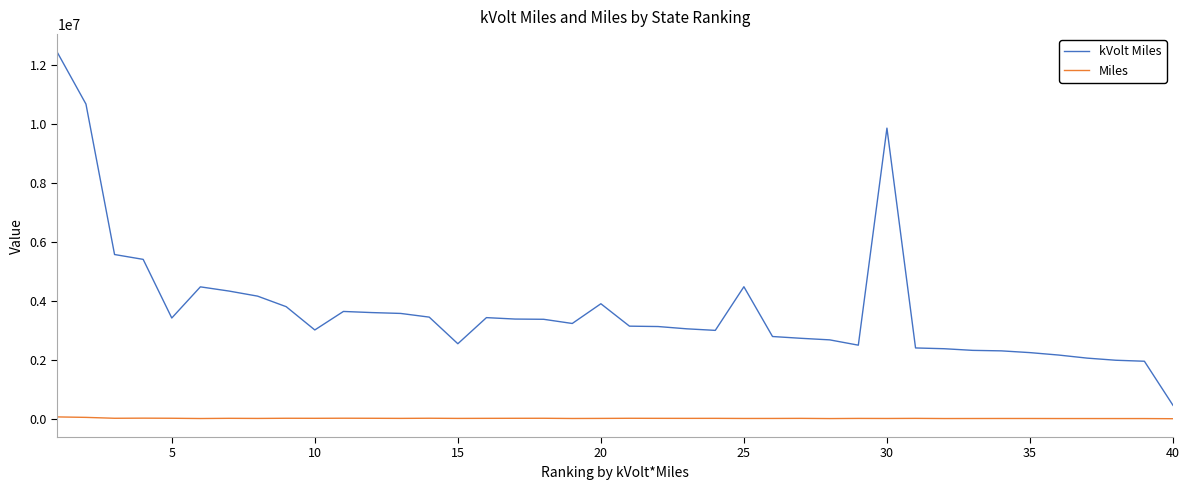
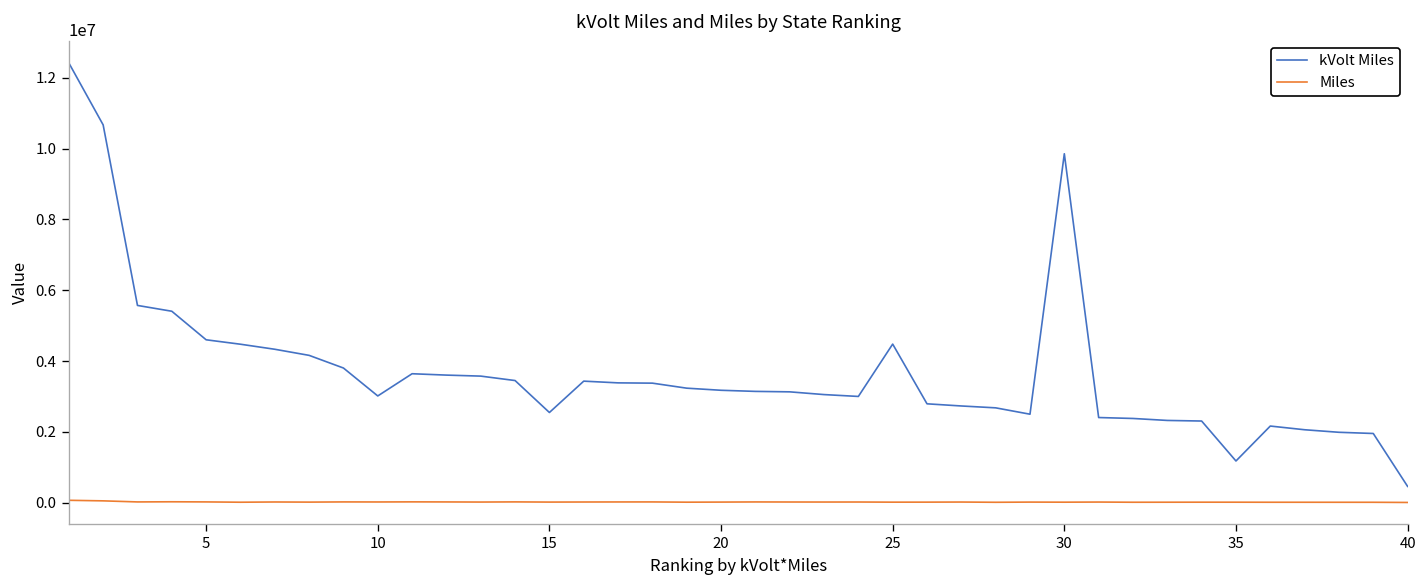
kVolt Miles, 5: 3400000 -> 4600000
kVolt Miles, 20: 3900000 -> 3200000
kVolt Miles, 35: 2200000 -> 1200000
